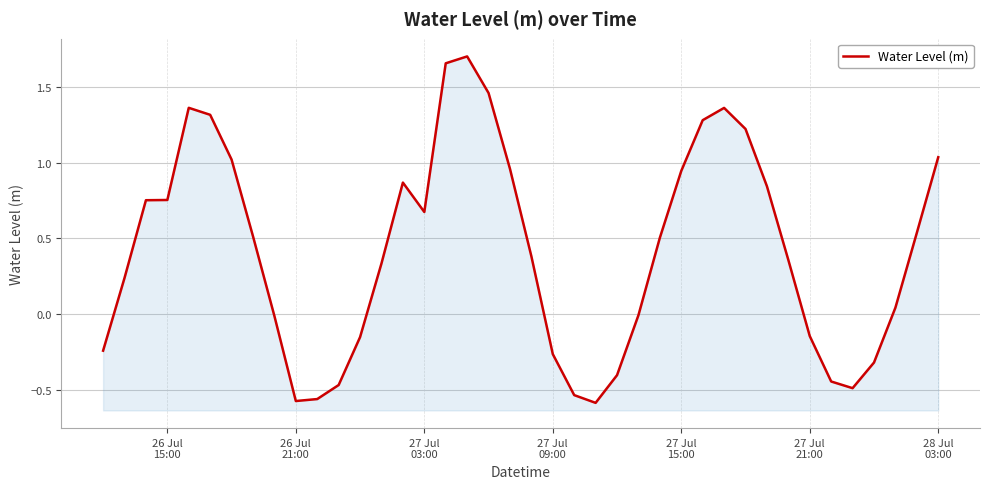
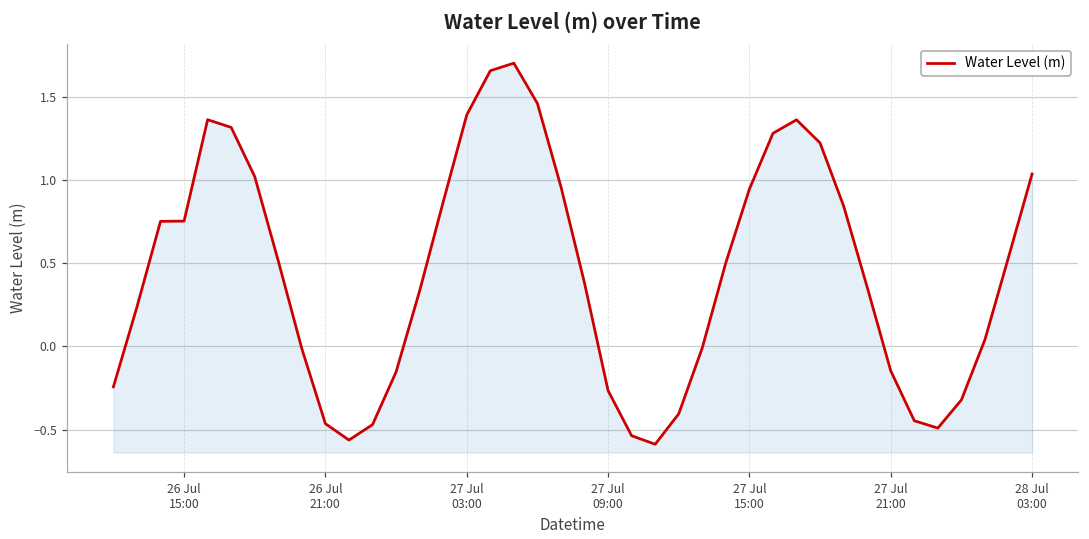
26 Jul 21:00: -0.58 -> -0.46
27 Jul 03:00: 0.67 -> 1.39
